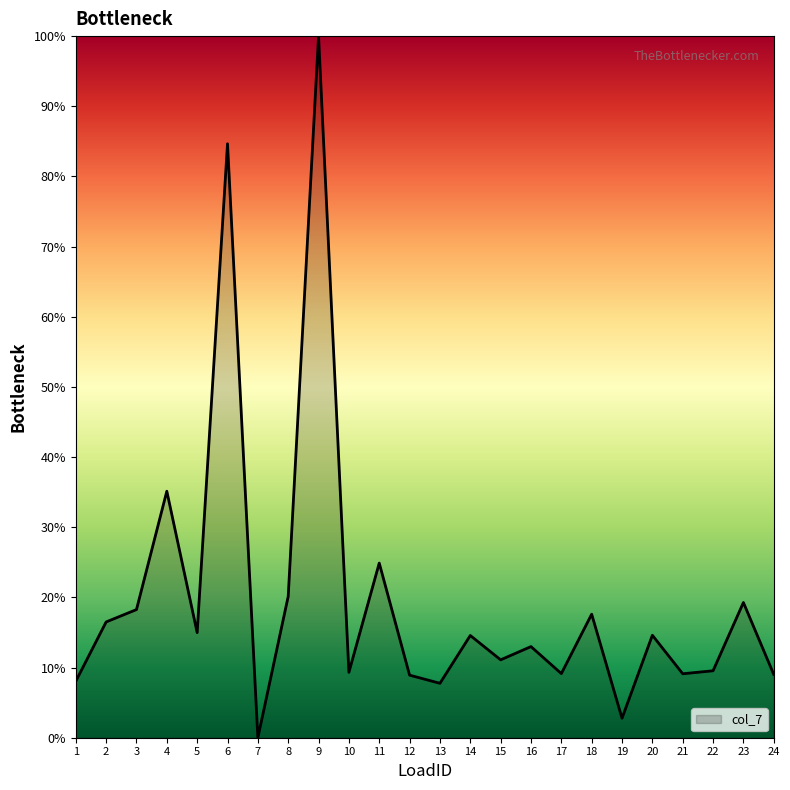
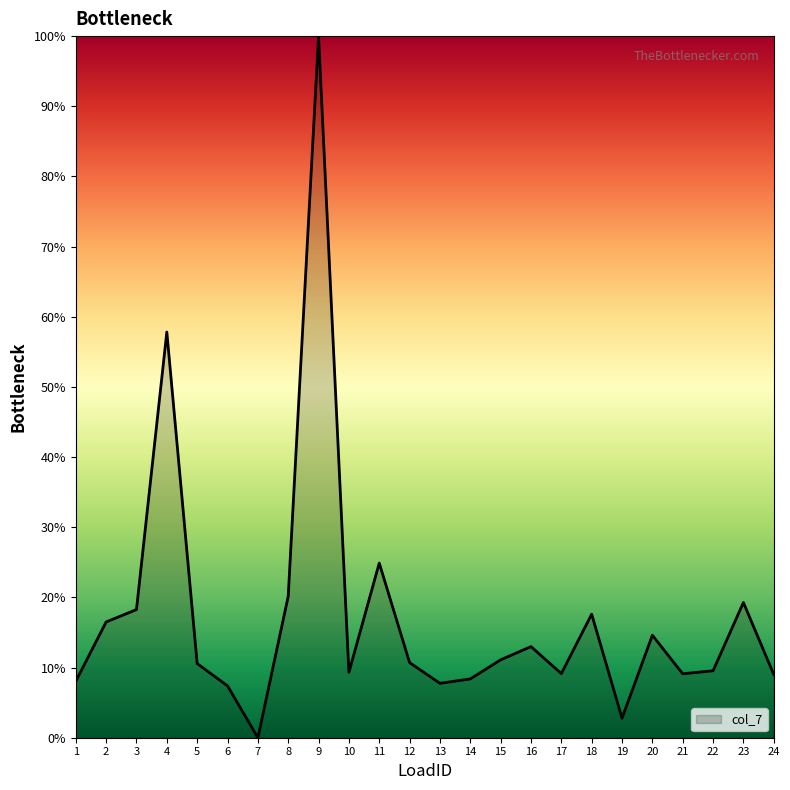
4: 35% -> 58%
5: 15% -> 11%
6: 85% -> 7%
12: 9% -> 11%
14: 15% -> 8%
